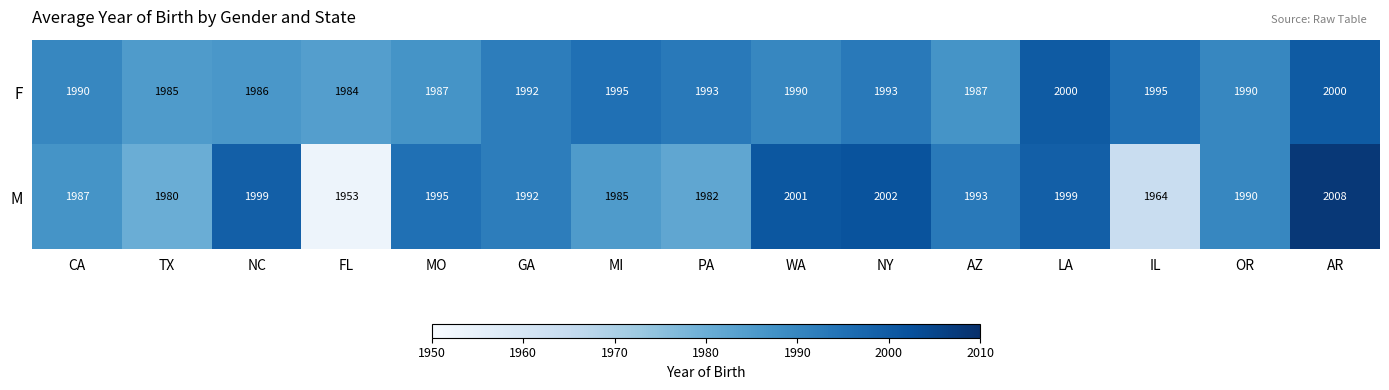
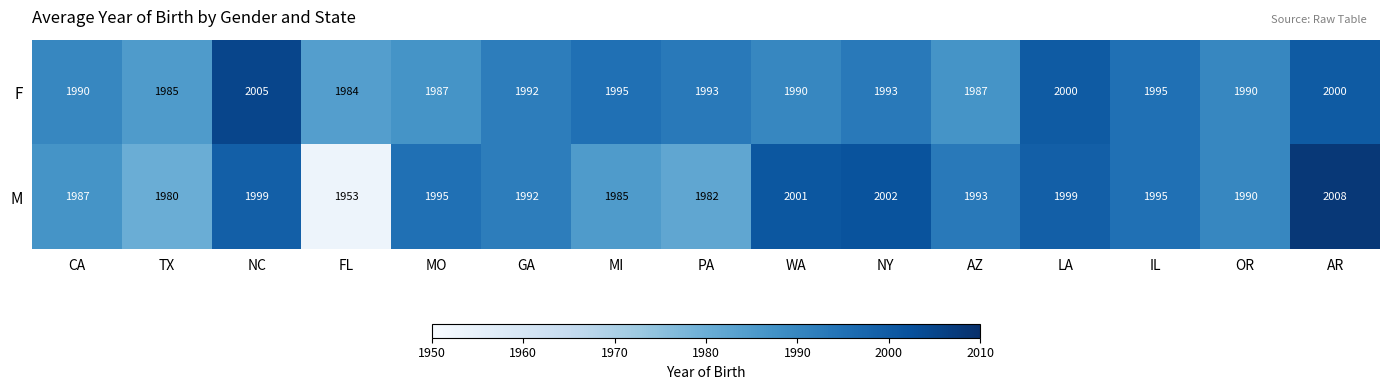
F, NC: 1986 -> 2005
M, IL: 1964 -> 1995
